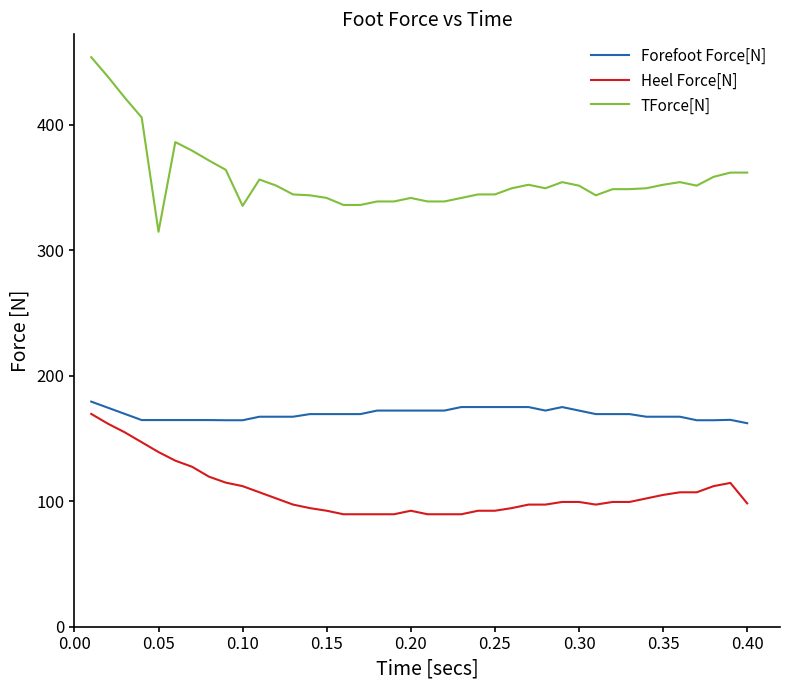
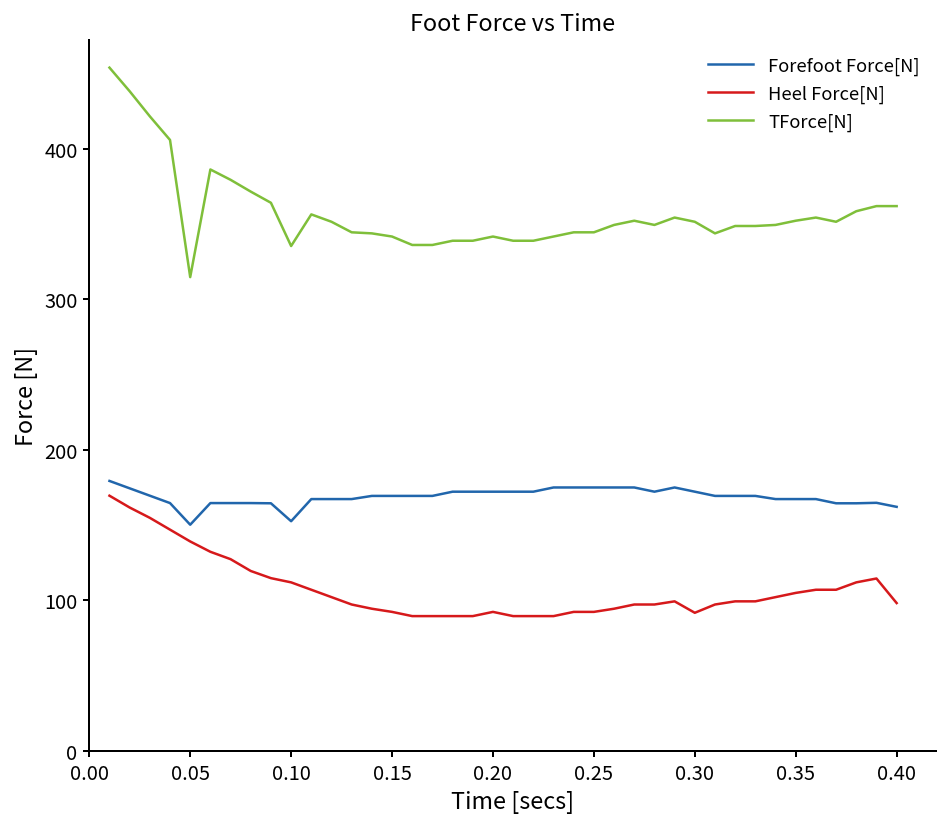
Forefoot Force[N], 0.05: 165 -> 150
Forefoot Force[N], 0.10: 165 -> 153
Heel Force[N], 0.30: 99 -> 92
